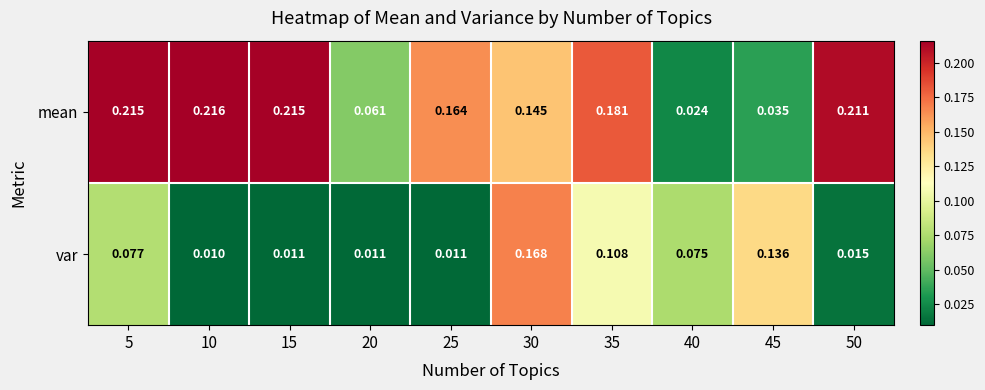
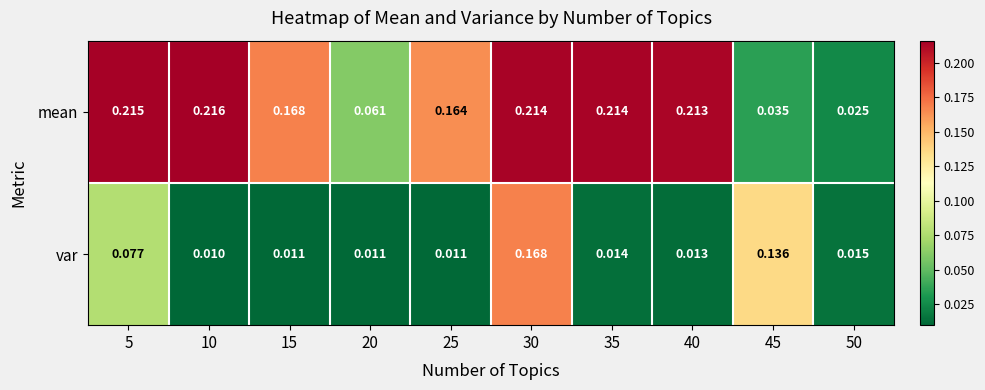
mean, 15: 0.215 -> 0.168
mean, 30: 0.145 -> 0.214
mean, 35: 0.181 -> 0.214
mean, 40: 0.024 -> 0.213
mean, 50: 0.211 -> 0.025
var, 35: 0.108 -> 0.014
var, 40: 0.075 -> 0.013
